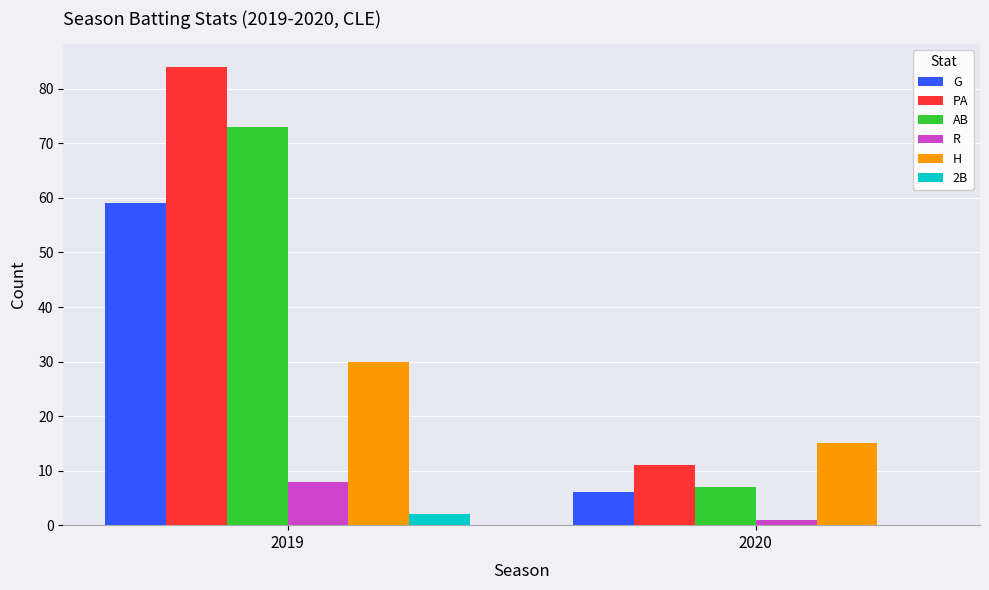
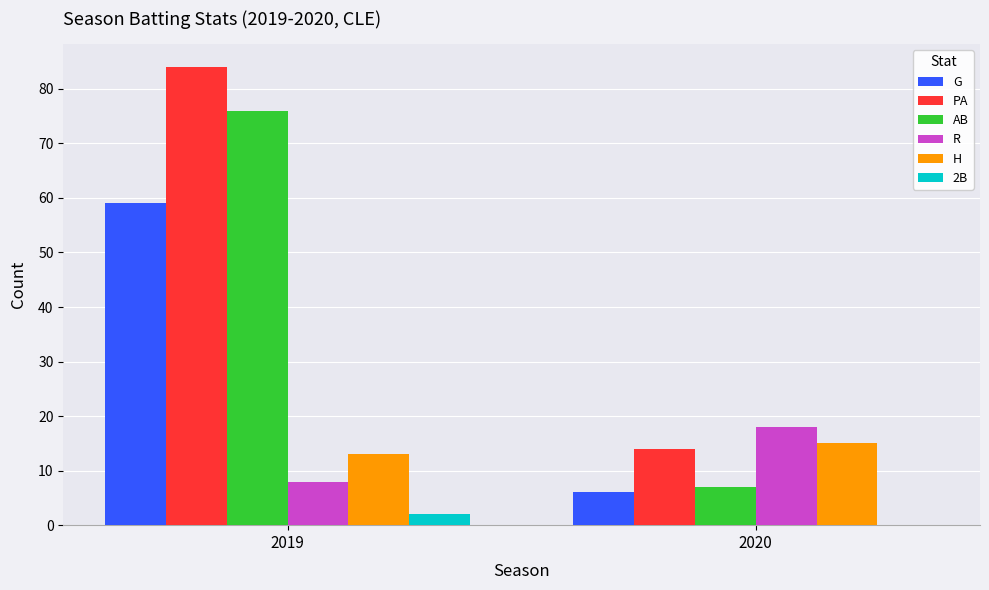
AB, 2019: 73 -> 76
H, 2019: 30 -> 13
PA, 2020: 11 -> 14
R, 2020: 1 -> 18
